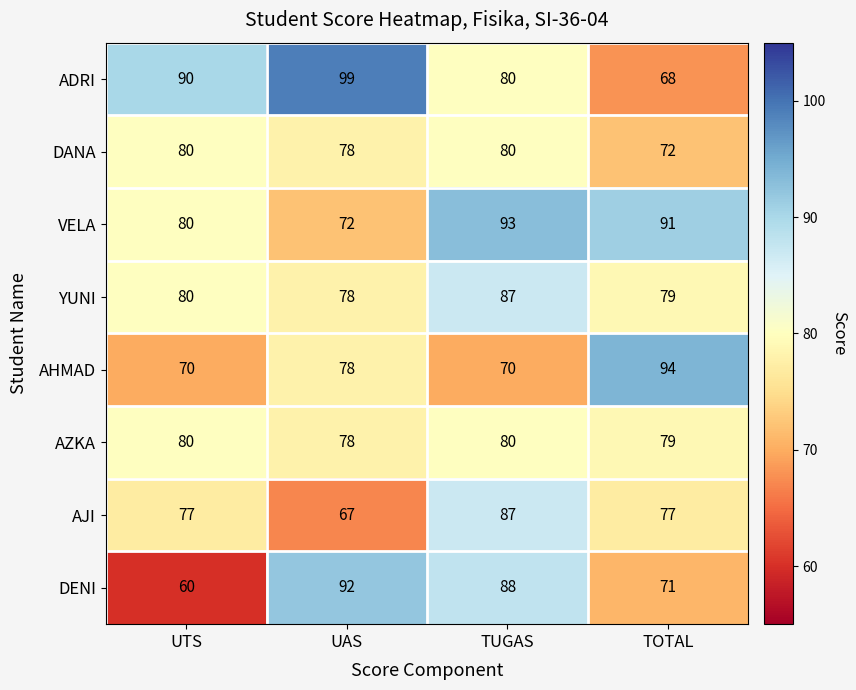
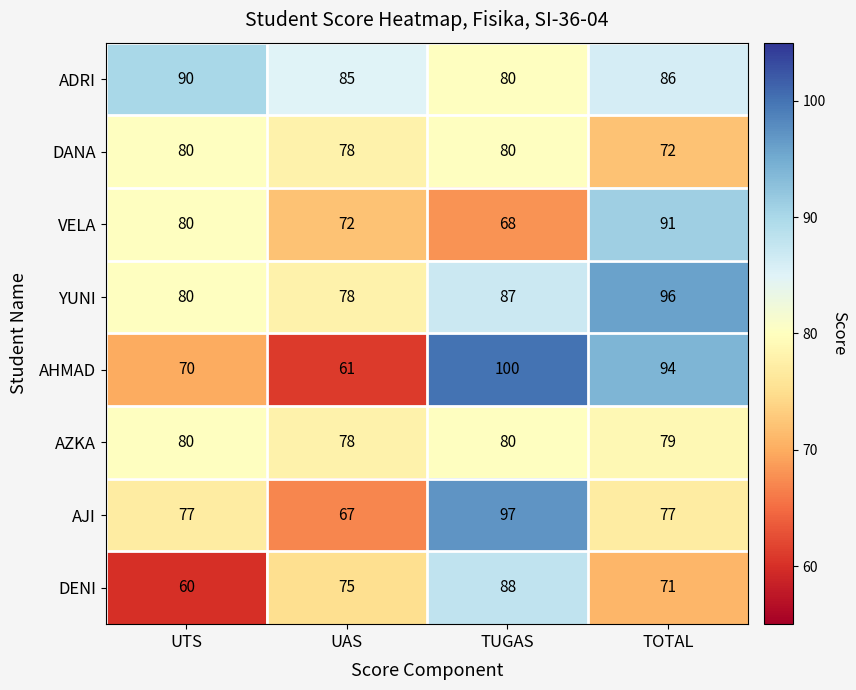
ADRI, UAS: 99 -> 85
ADRI, TOTAL: 68 -> 86
VELA, TUGAS: 93 -> 68
YUNI, TOTAL: 79 -> 96
AHMAD, UAS: 78 -> 61
AHMAD, TUGAS: 70 -> 100
AJI, TUGAS: 87 -> 97
DENI, UAS: 92 -> 75
